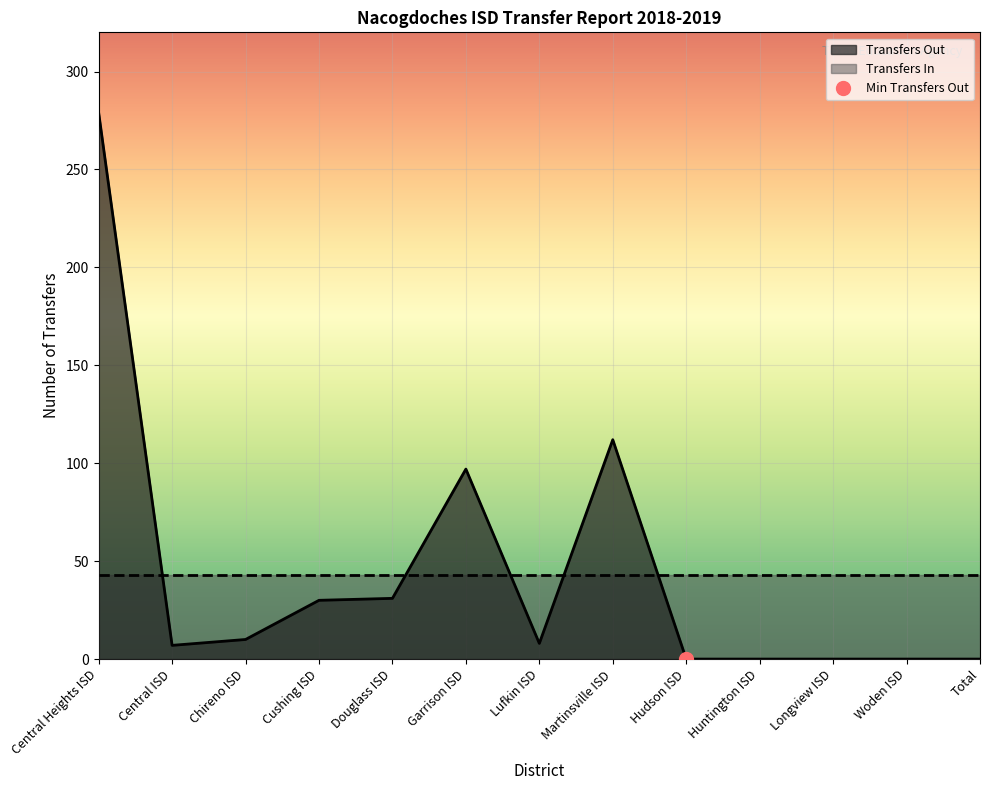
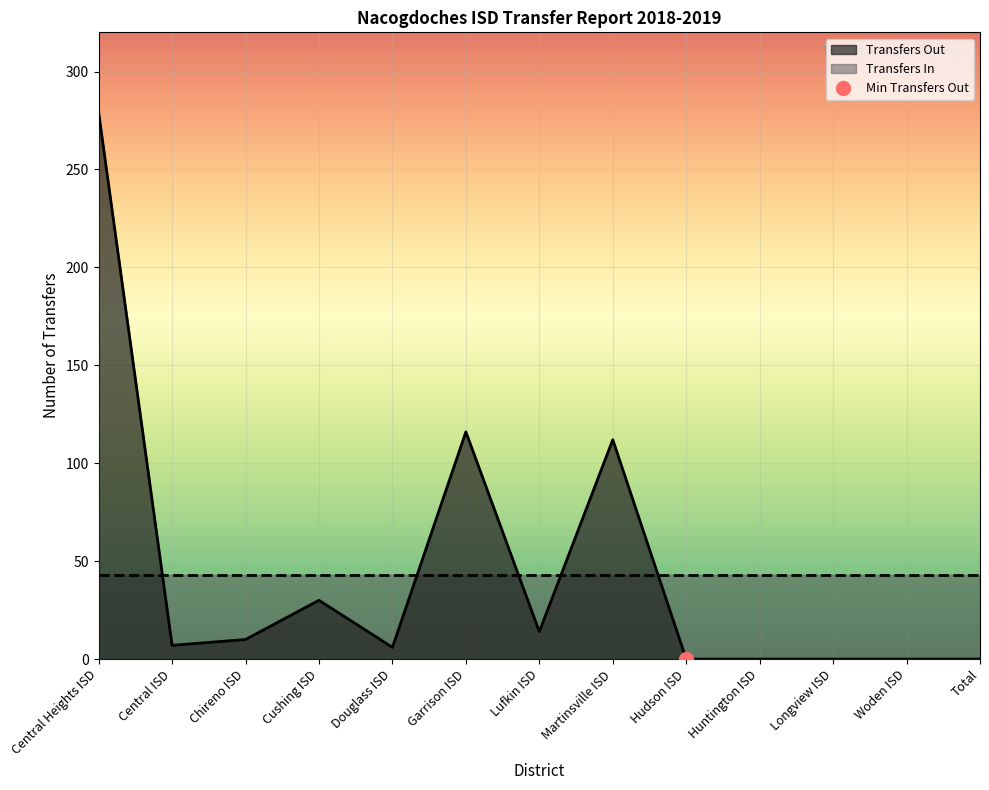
Transfers Out, Douglass ISD: 31 -> 6
Transfers Out, Garrison ISD: 97 -> 116
Transfers Out, Lufkin ISD: 8 -> 14
